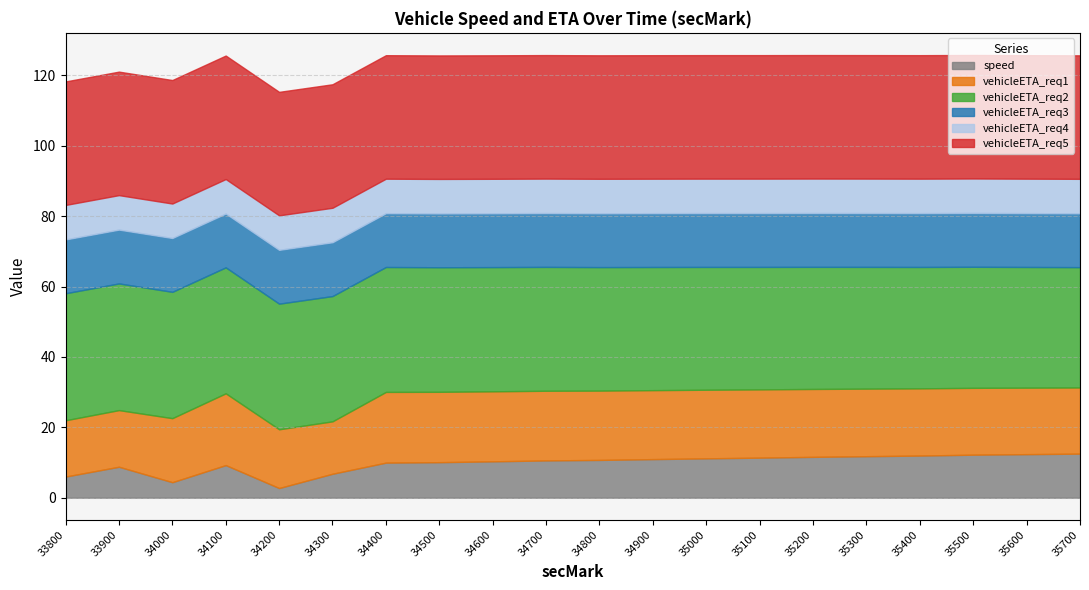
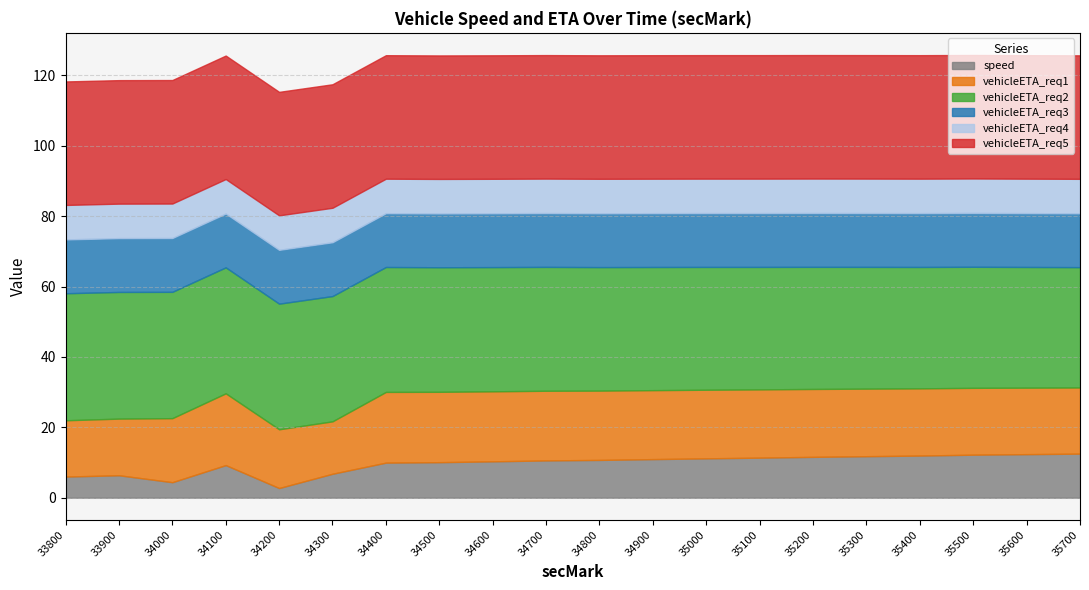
speed, 33900: 9 -> 6
